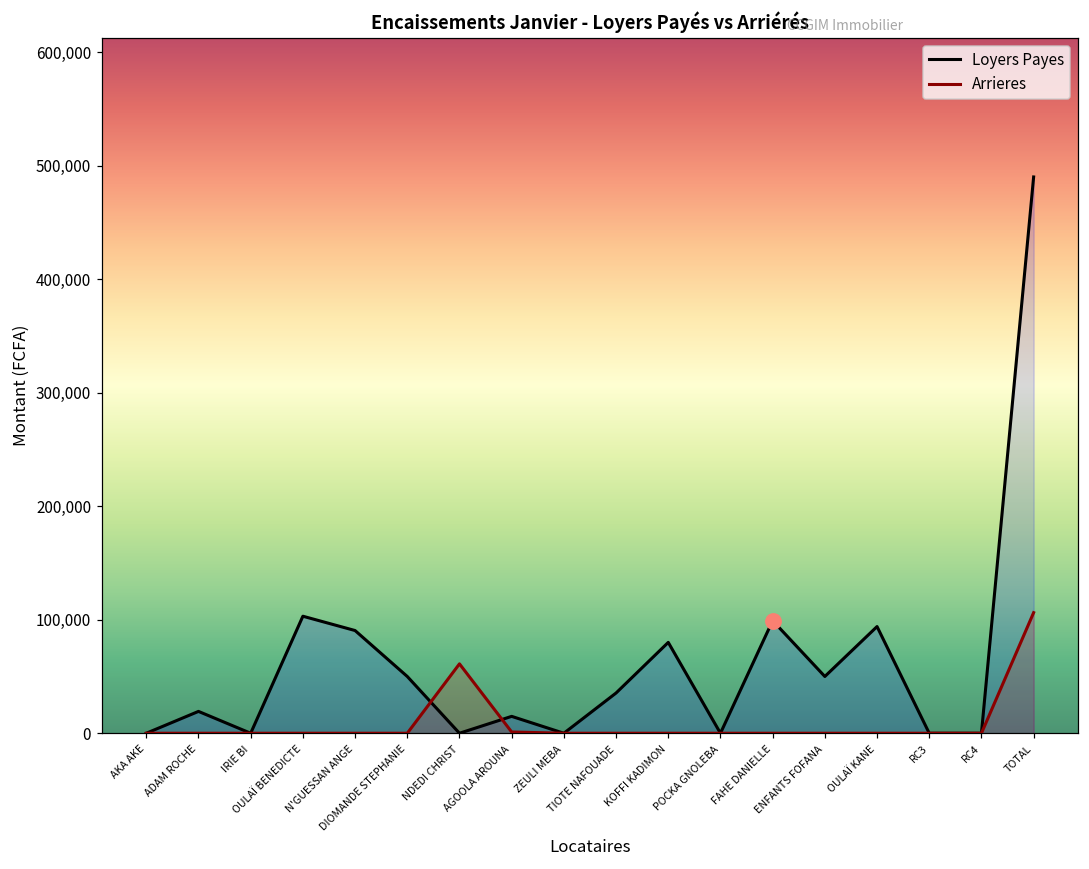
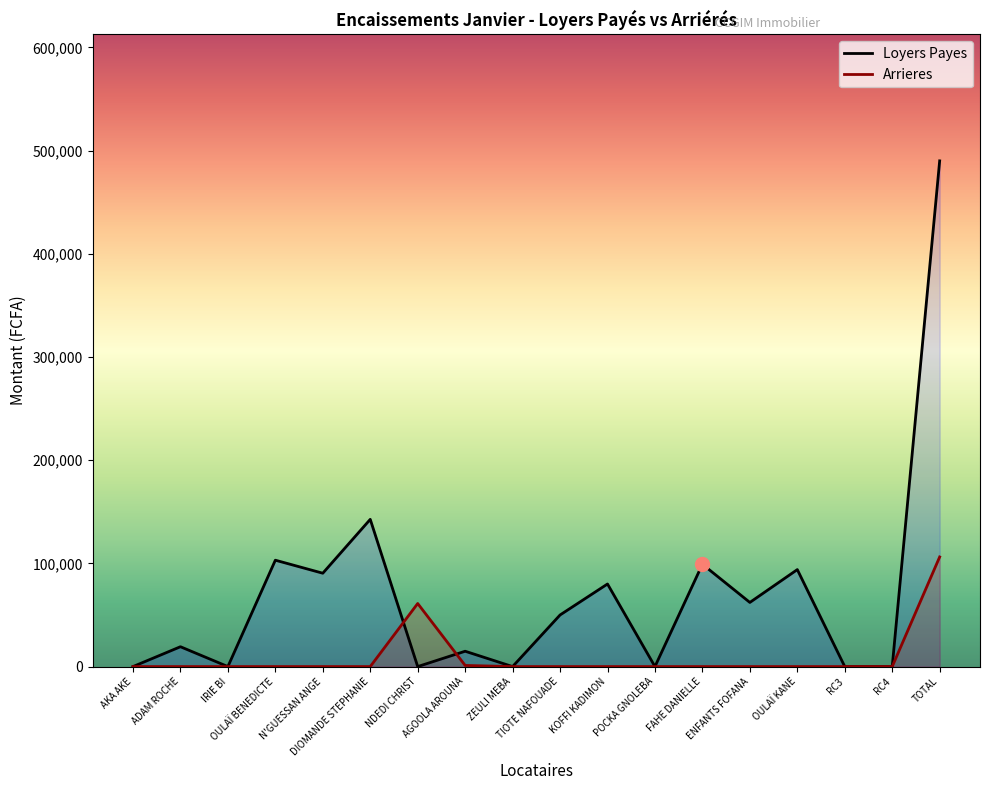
Loyers Payes, DIOMANDE STEPHANIE: 50,000 -> 143,000
Loyers Payes, TIOTE NAFOUADE: 35,000 -> 50,000
Loyers Payes, ENFANTS FOFANA: 50,000 -> 62,000
